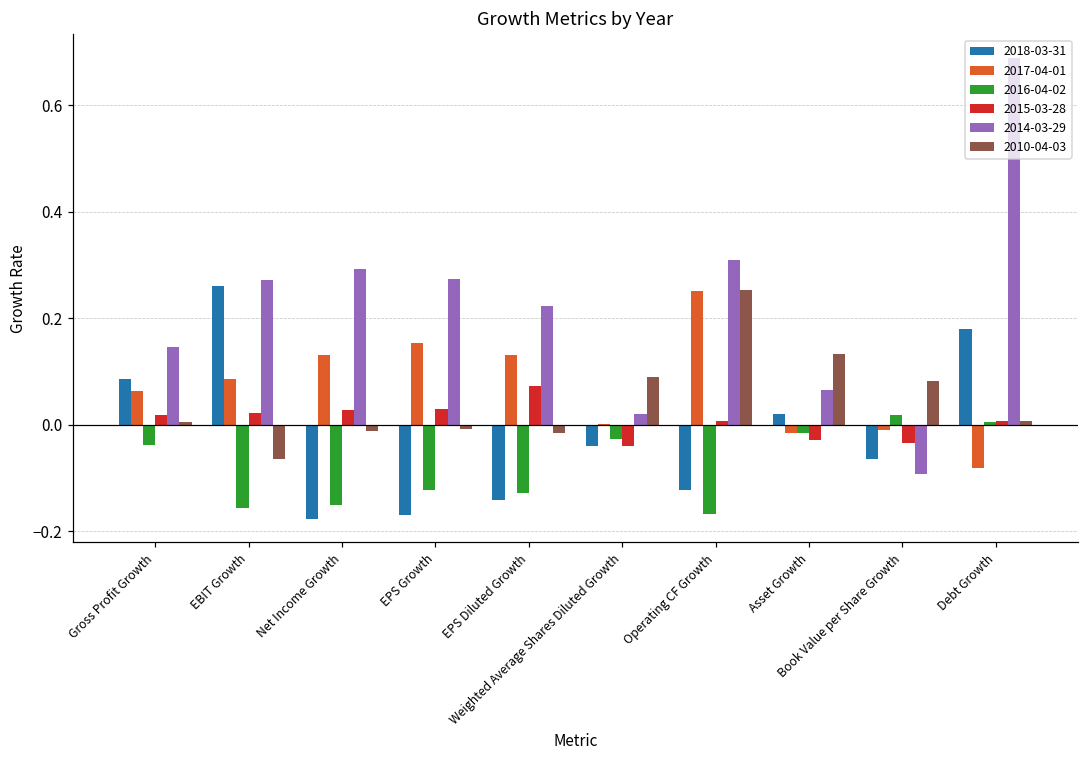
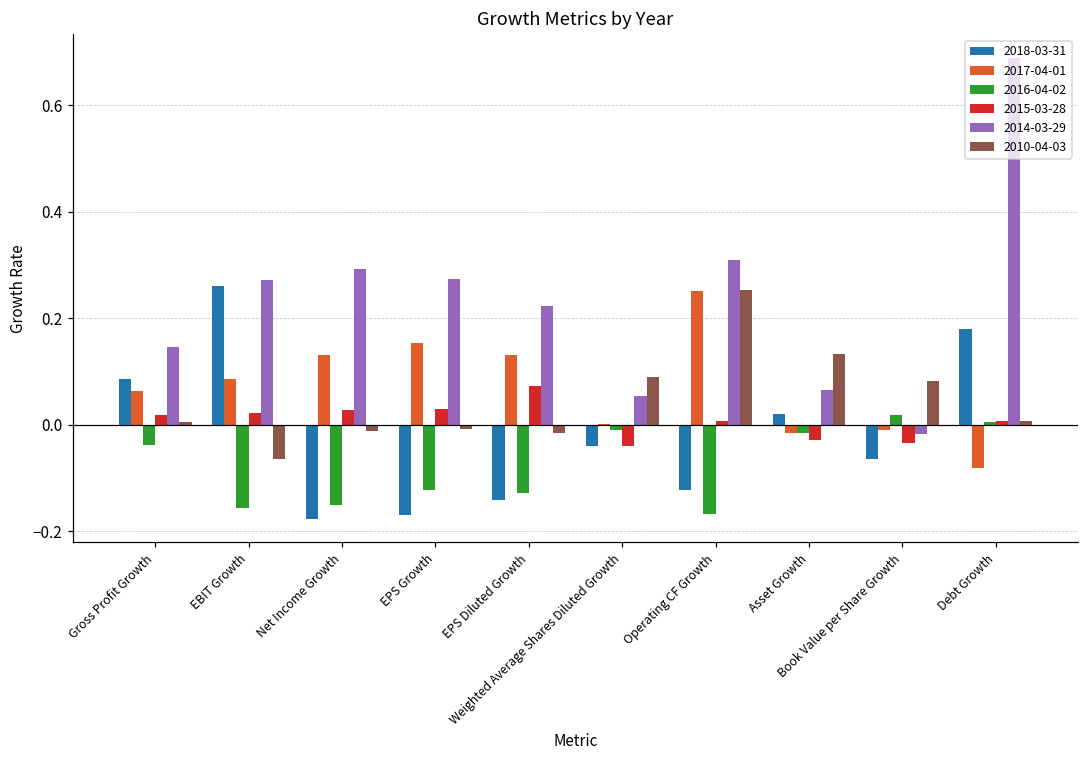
2016-04-02, Weighted Average Shares Diluted Growth: -0.03 -> -0.01
2014-03-29, Weighted Average Shares Diluted Growth: 0.02 -> 0.05
2014-03-29, Book Value per Share Growth: -0.09 -> -0.02
